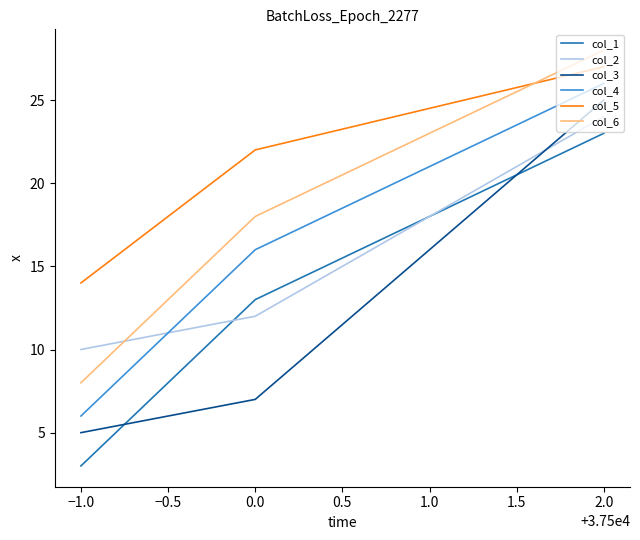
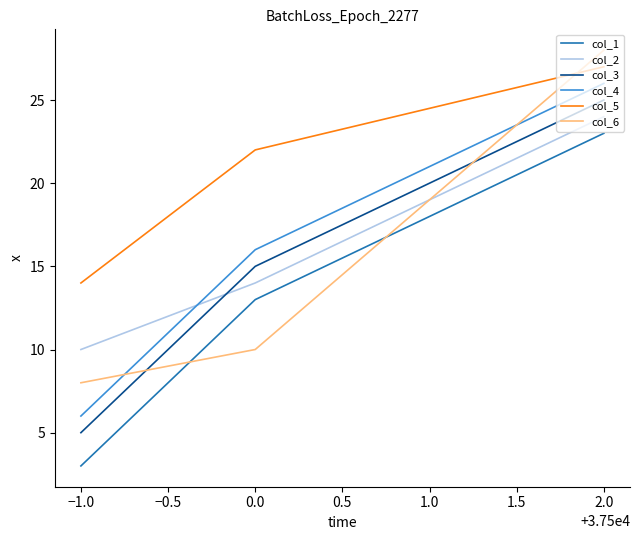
col_2, 0.0: 12 -> 14
col_3, 0.0: 7 -> 15
col_6, 0.0: 18 -> 10
